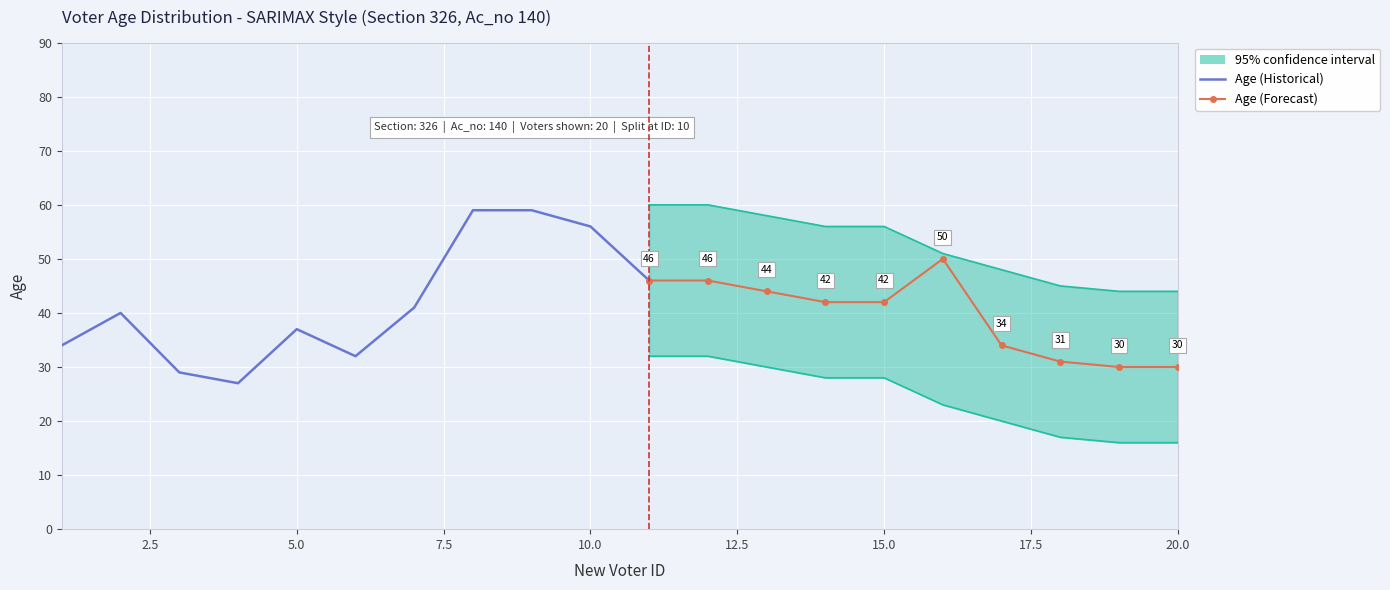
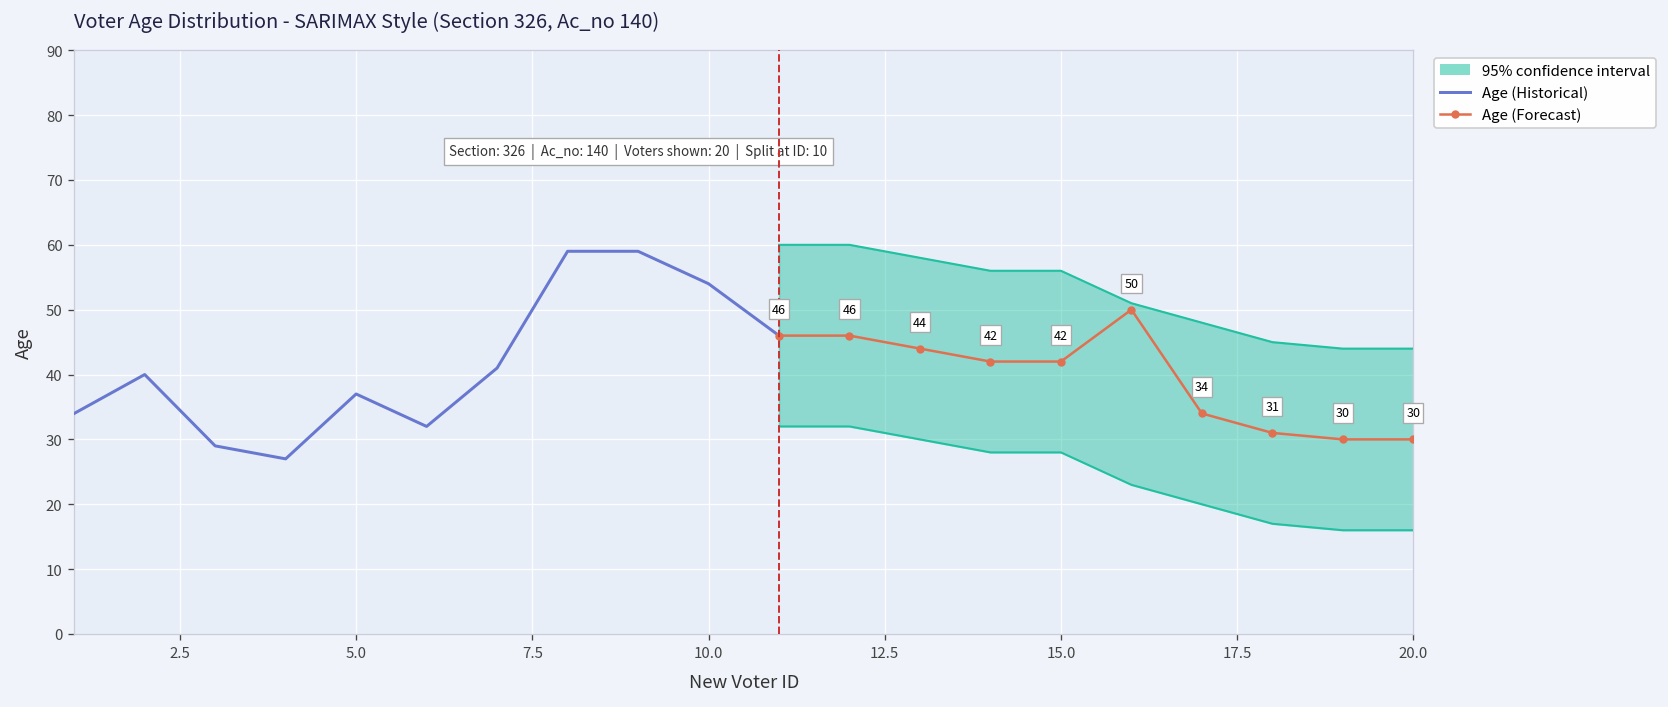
Age (Historical), 10.0: 56 -> 54
